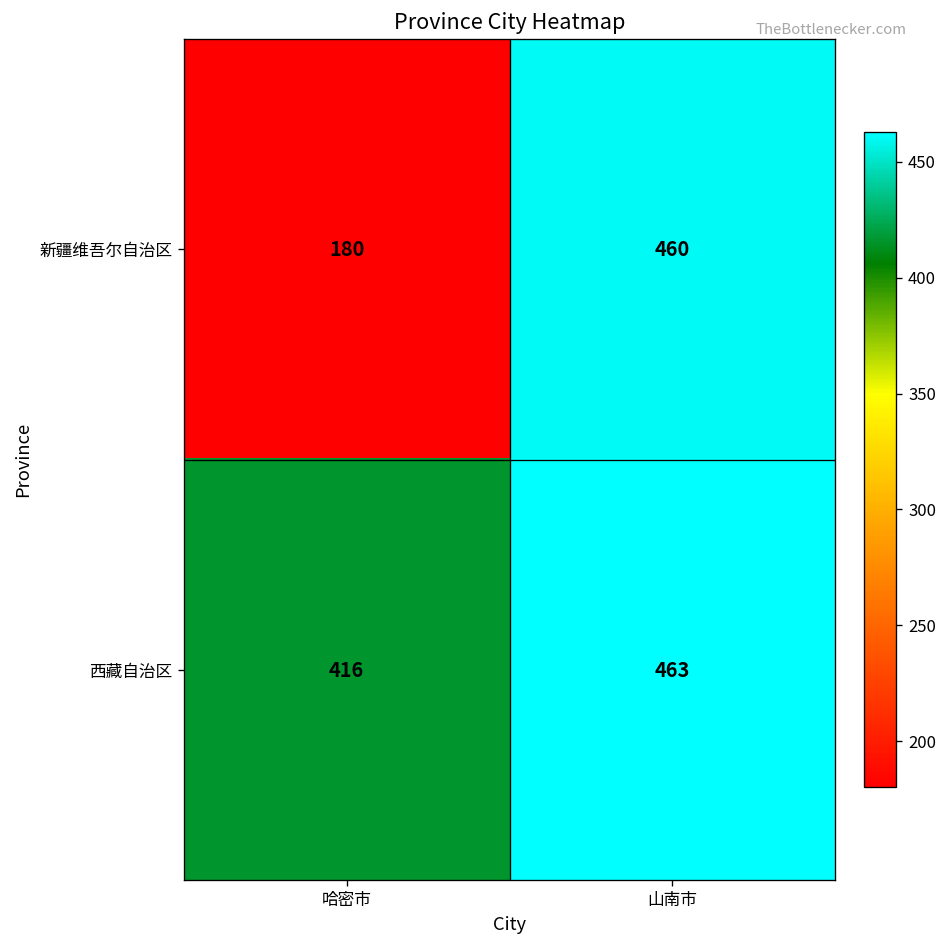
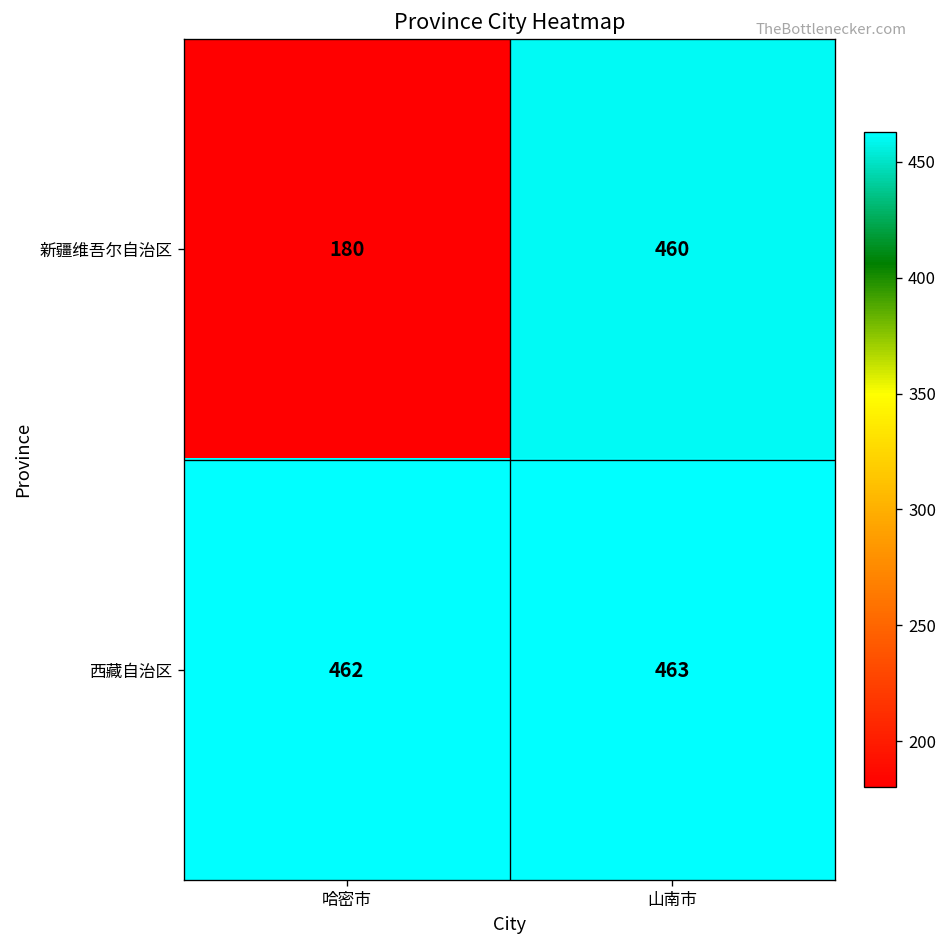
西藏自治区, 哈密市: 416 -> 462
